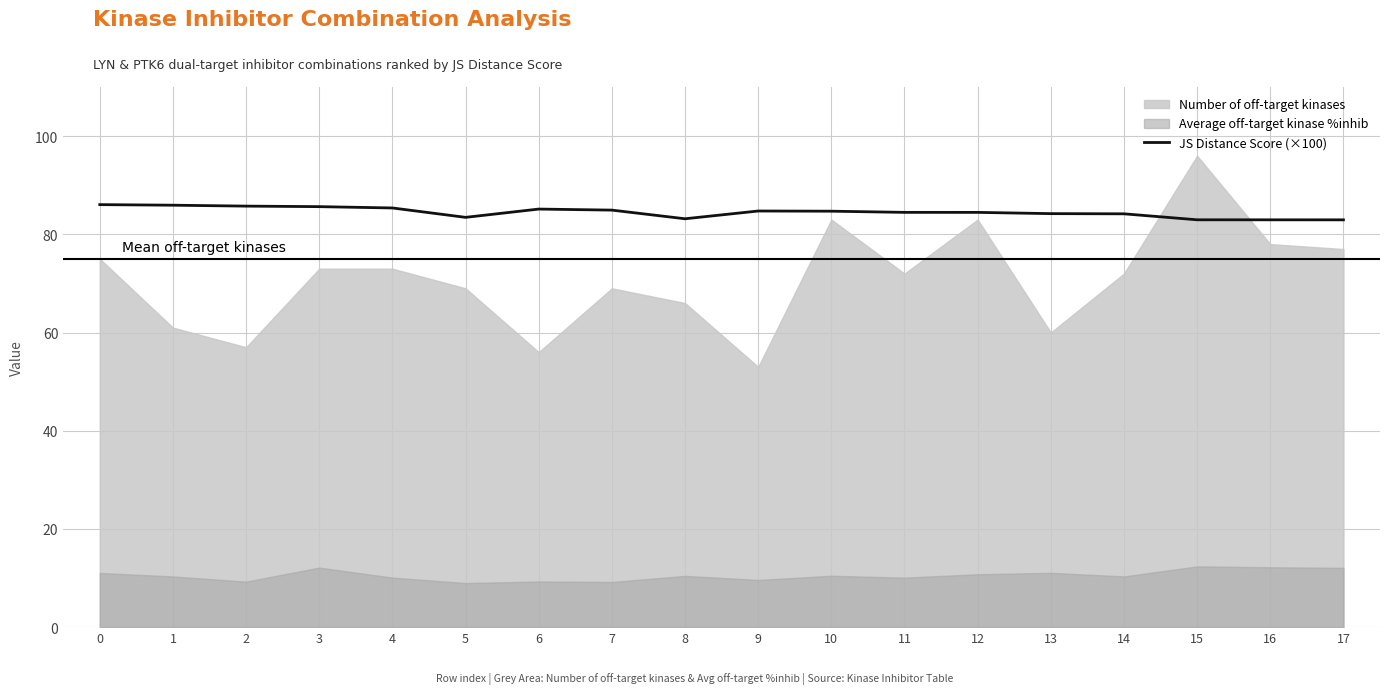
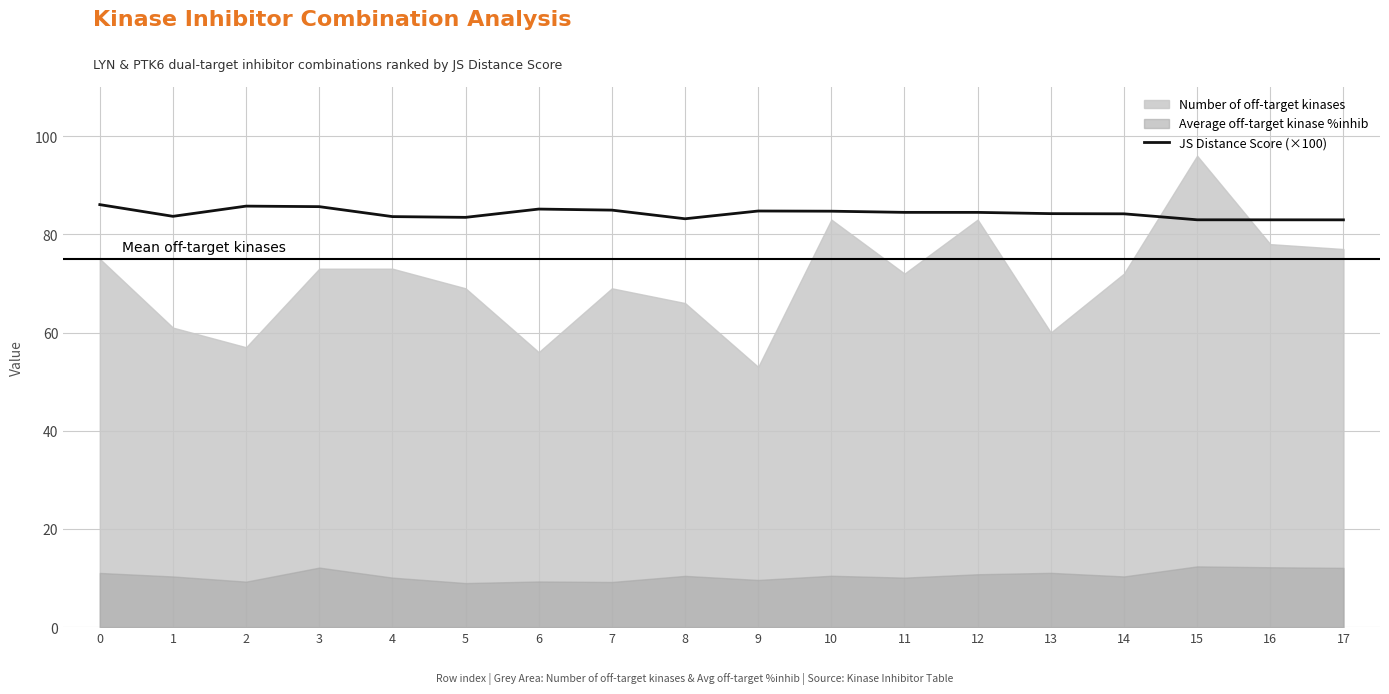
JS Distance Score (×100), 1: 86 -> 84
JS Distance Score (×100), 4: 85 -> 84
